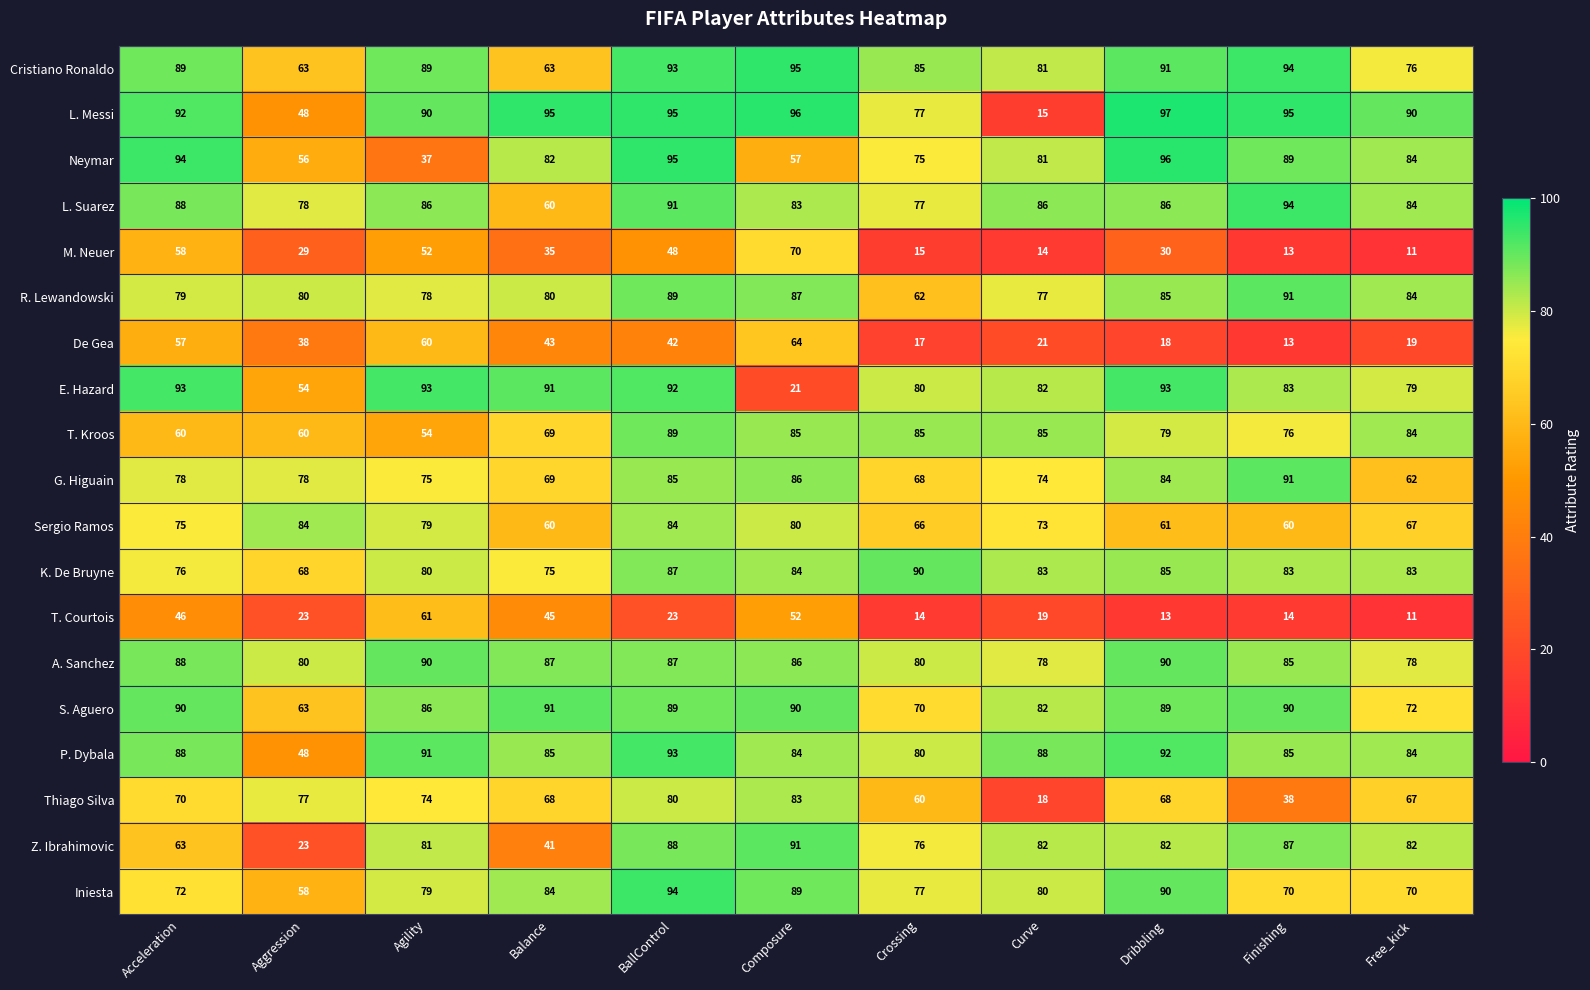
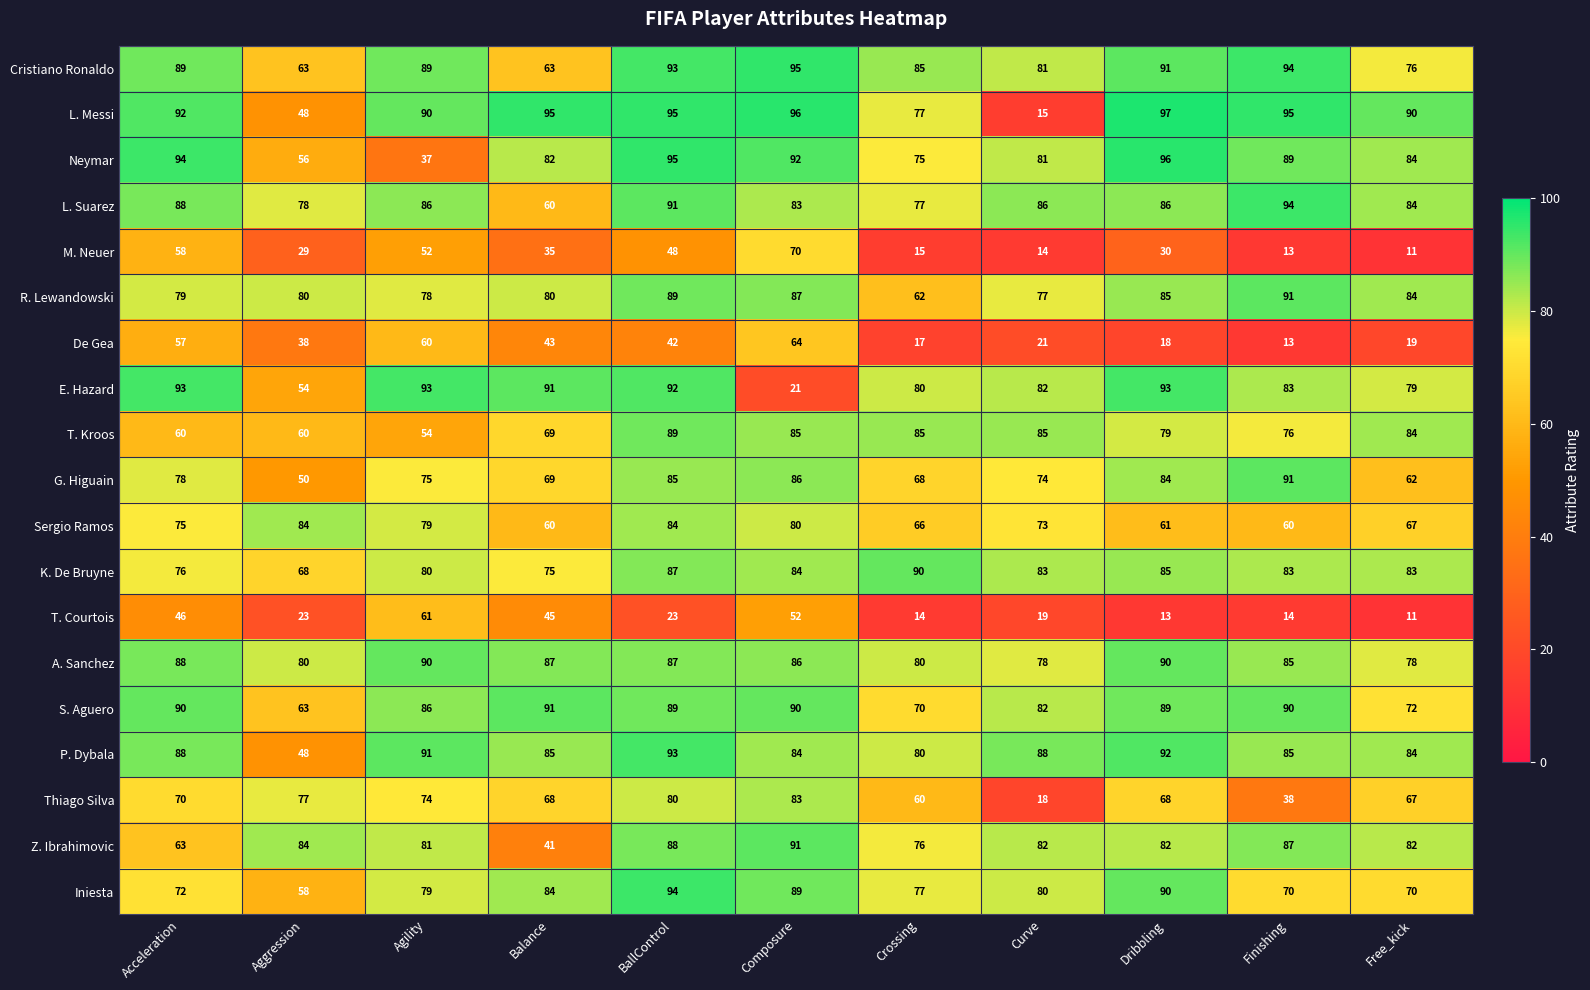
Neymar, Composure: 57 -> 92
G. Higuain, Aggression: 78 -> 50
Z. Ibrahimovic, Aggression: 23 -> 84
